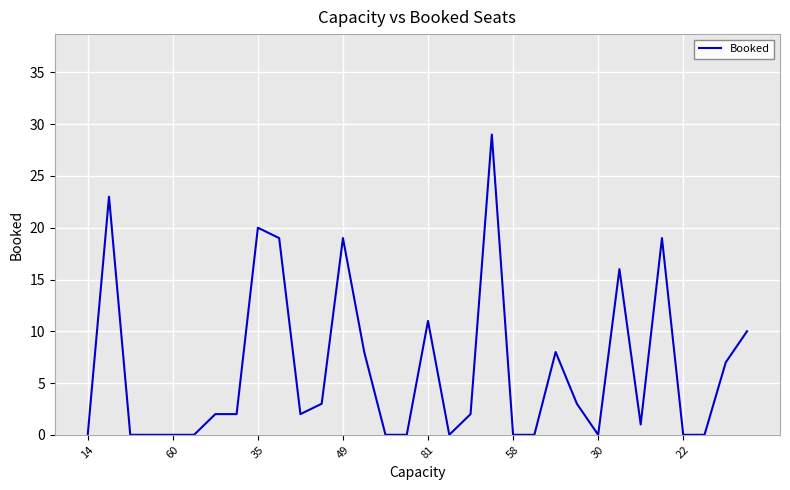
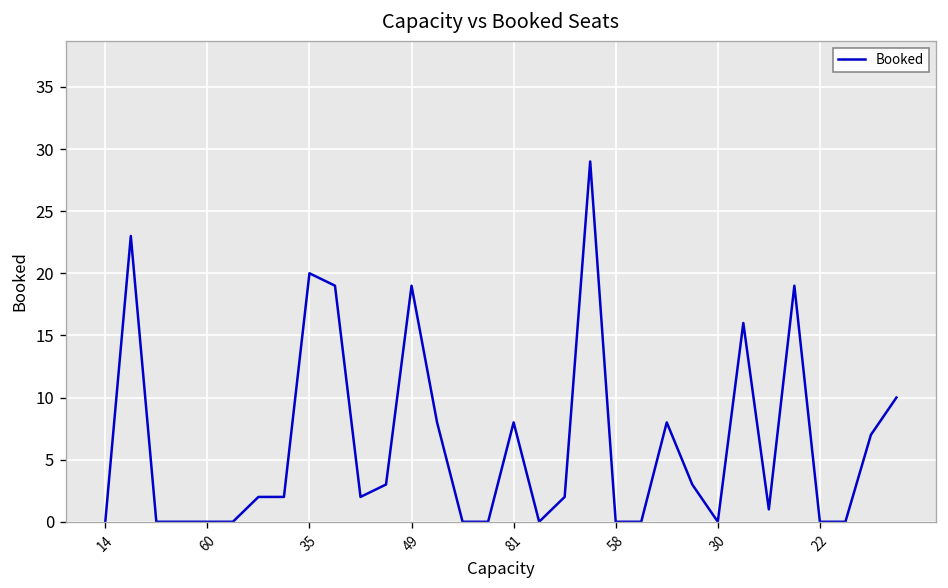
81: 11 -> 8
